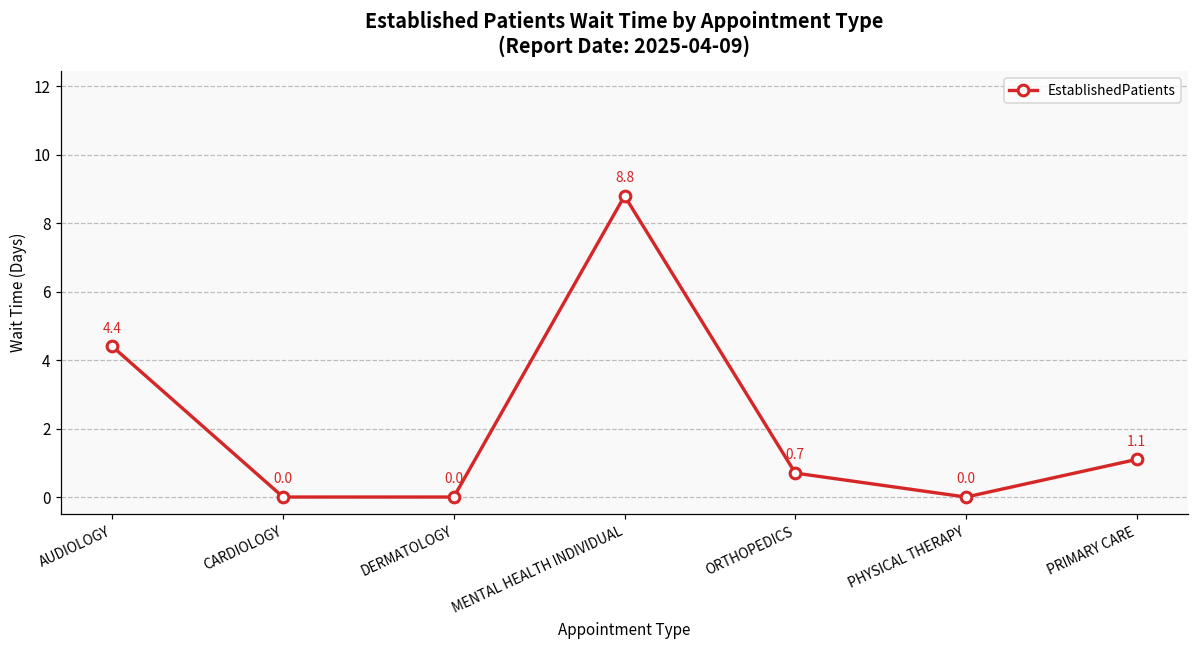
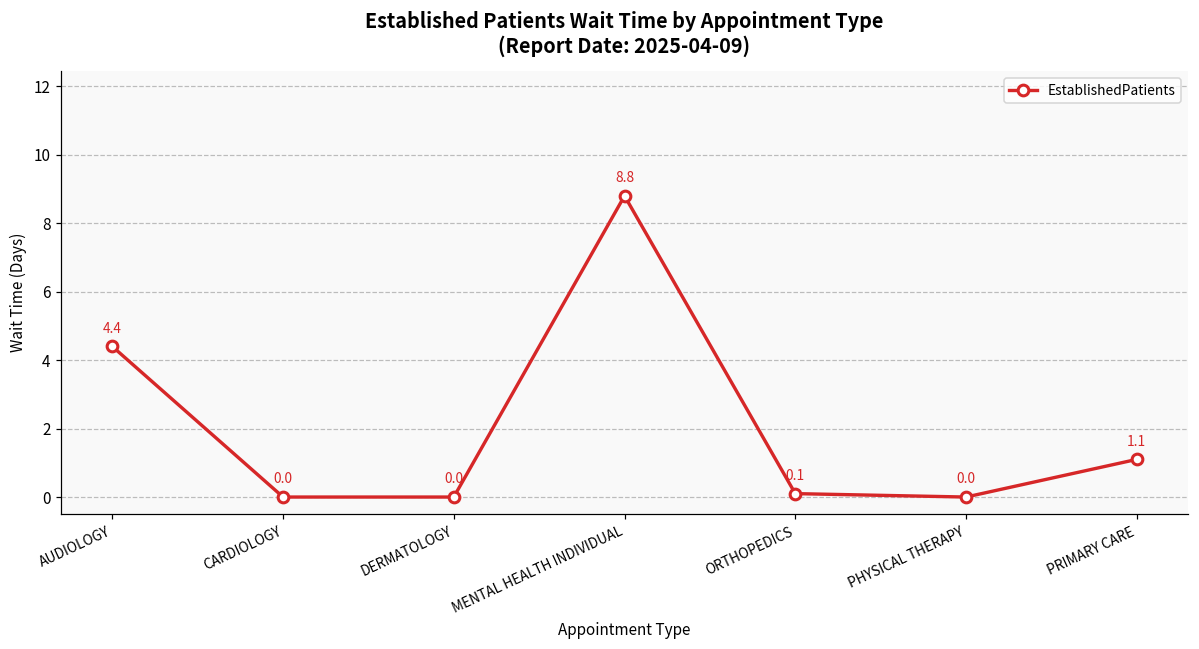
ORTHOPEDICS: 0.7 -> 0.1
